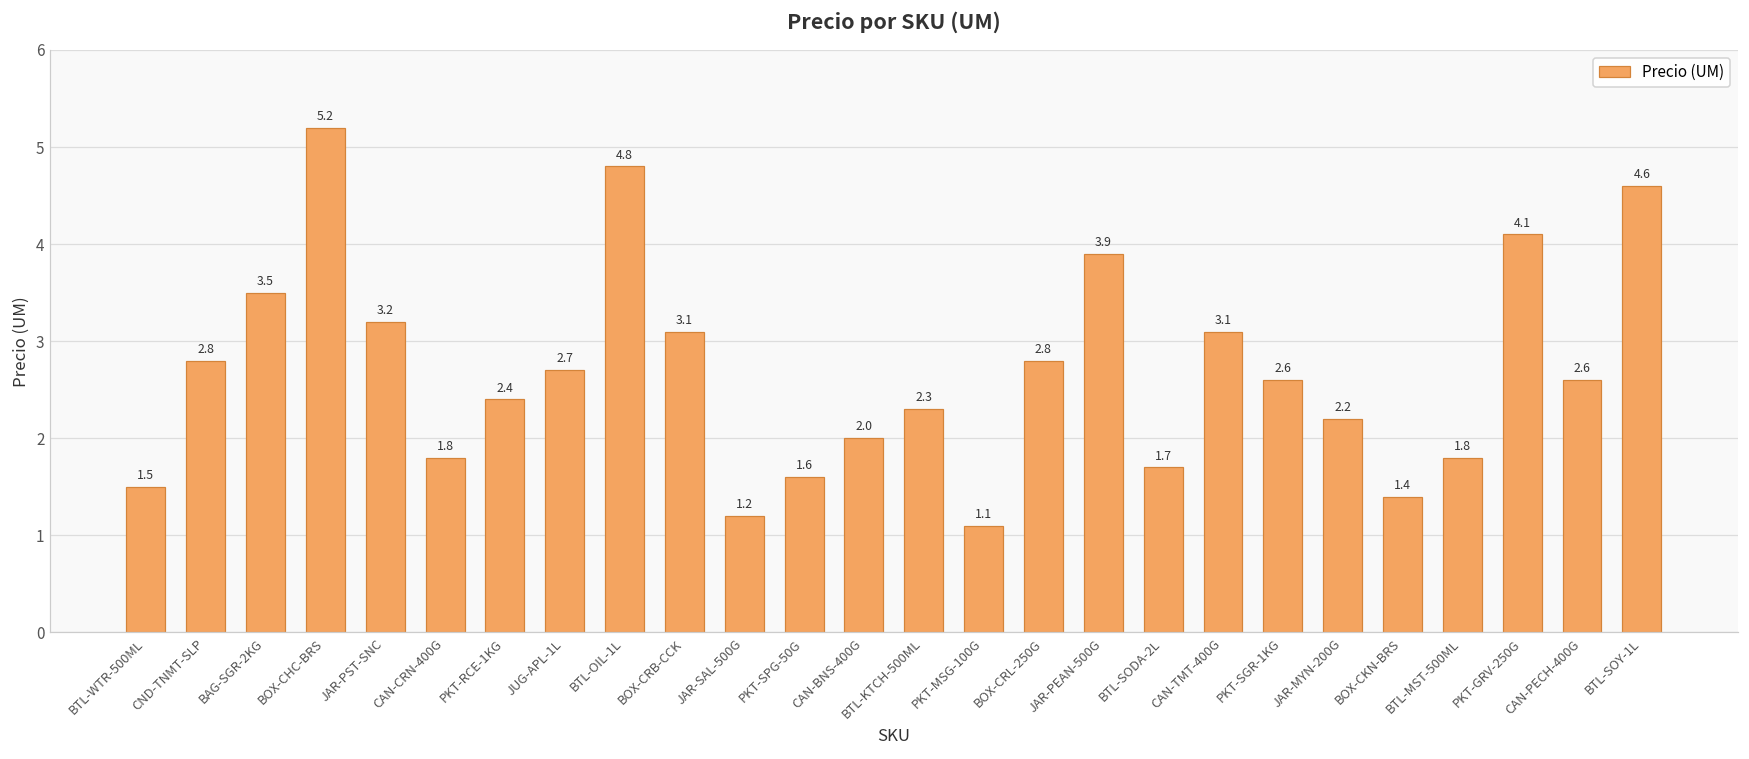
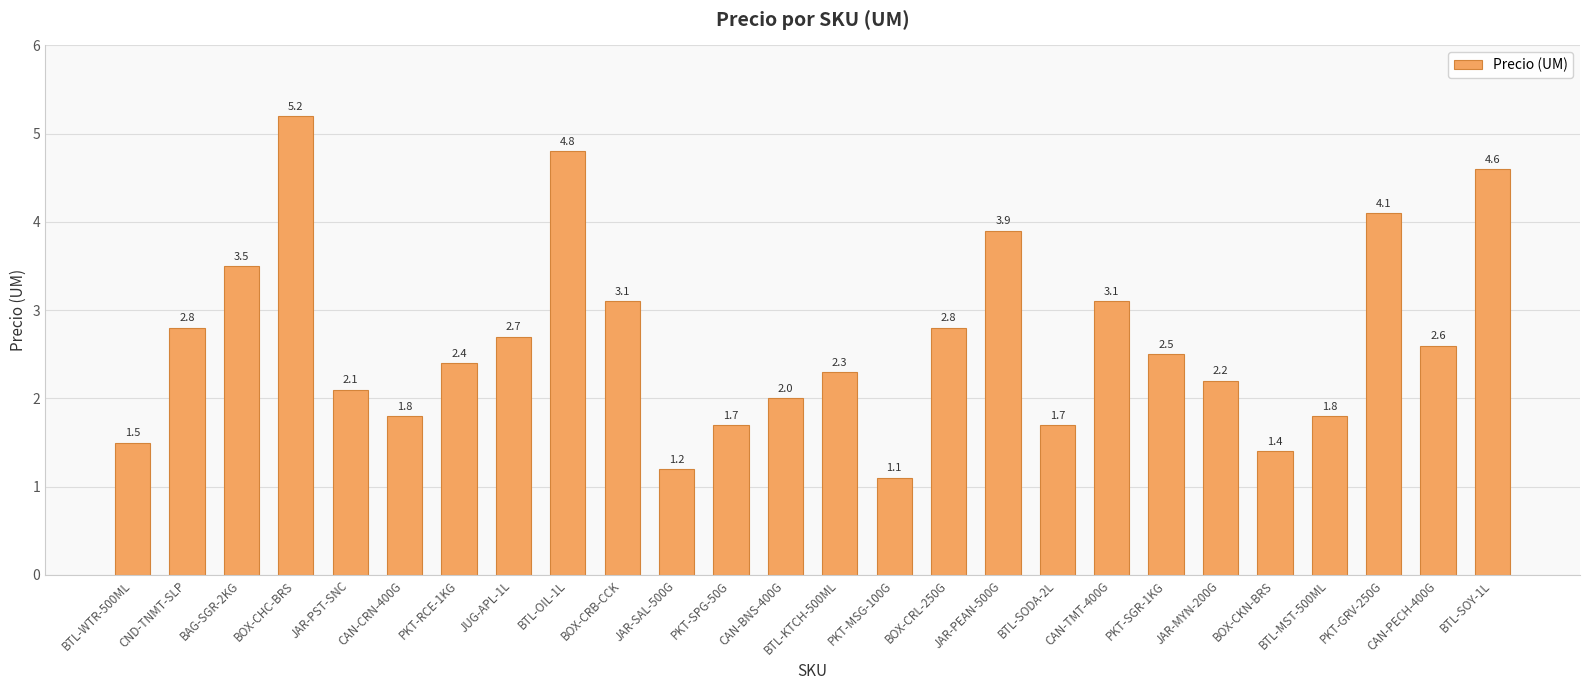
JAR-PST-SNC: 3.2 -> 2.1
PKT-SPG-50G: 1.6 -> 1.7
PKT-SGR-1KG: 2.6 -> 2.5
